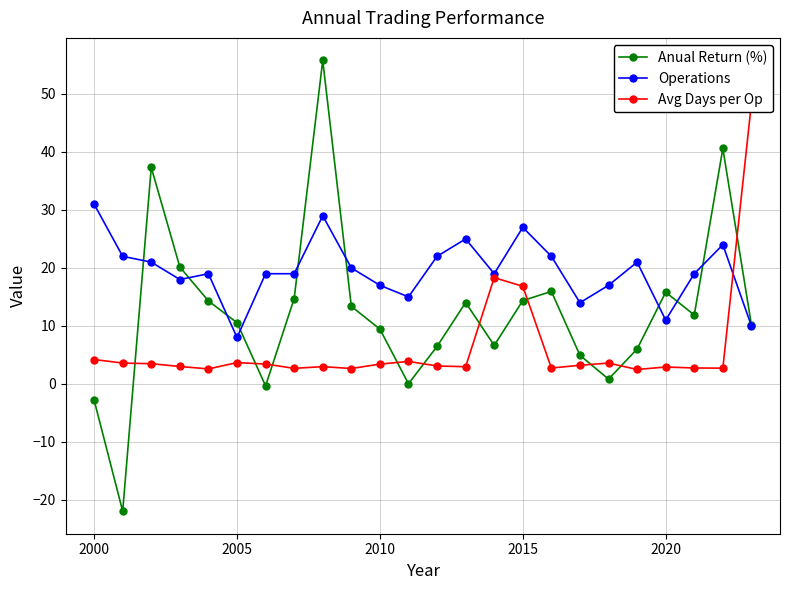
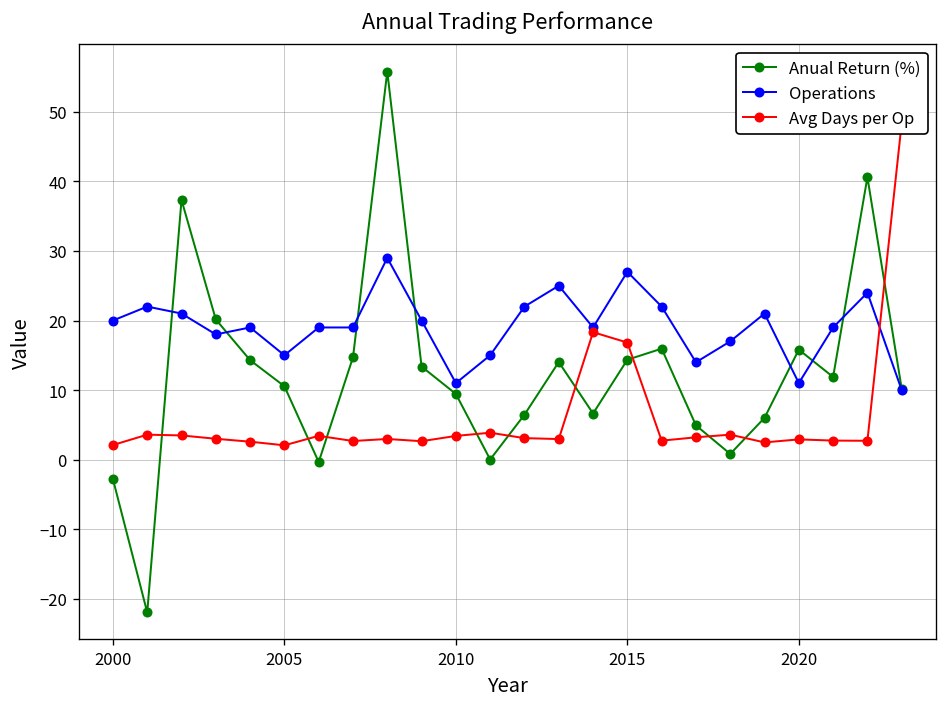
Operations, 2000: 31 -> 20
Avg Days per Op, 2000: 4 -> 2
Operations, 2005: 8 -> 15
Avg Days per Op, 2005: 4 -> 2
Operations, 2010: 17 -> 11
